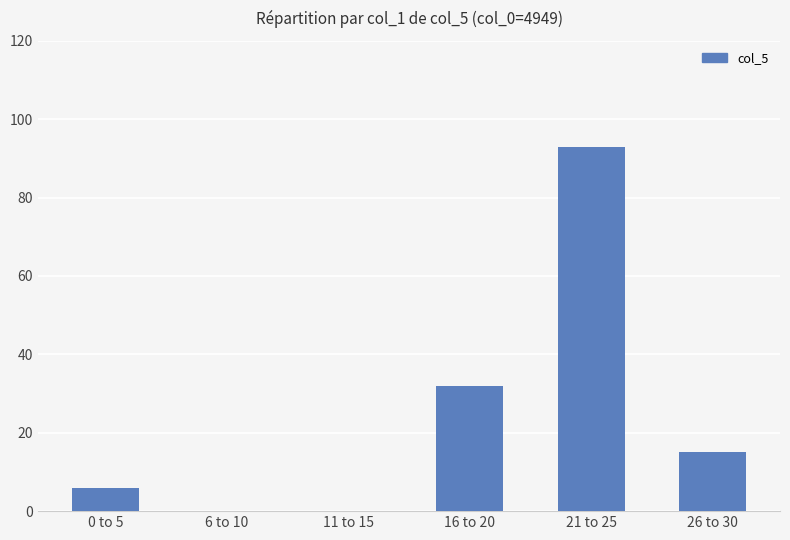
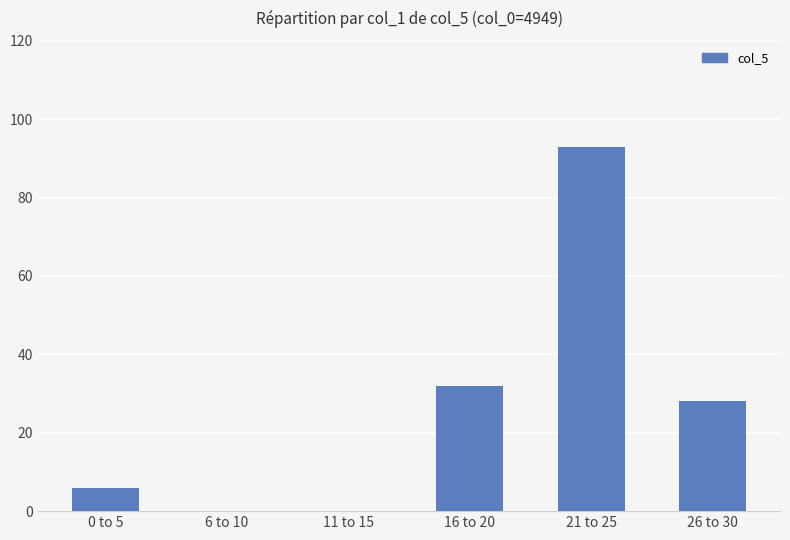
26 to 30: 15 -> 28
